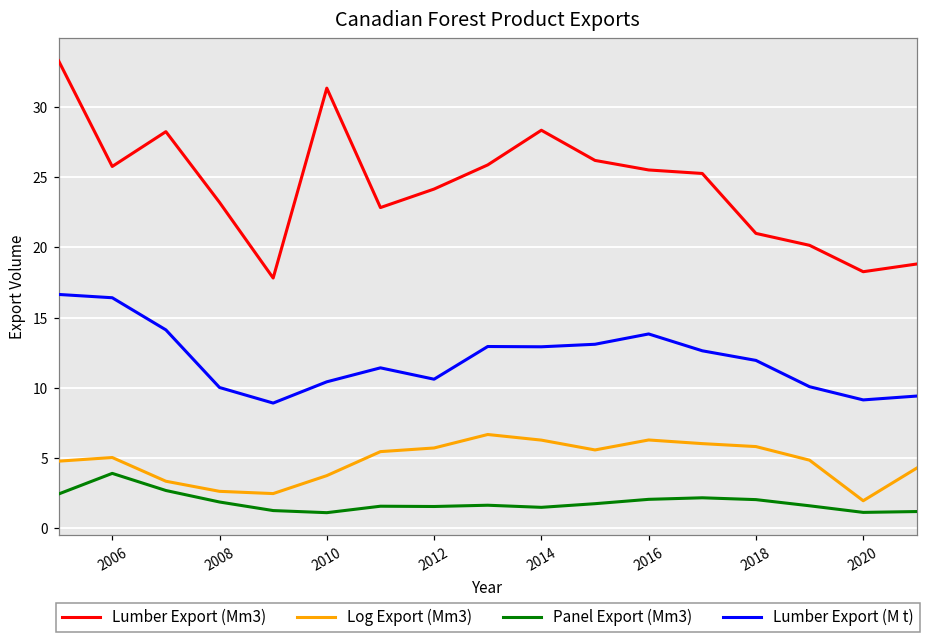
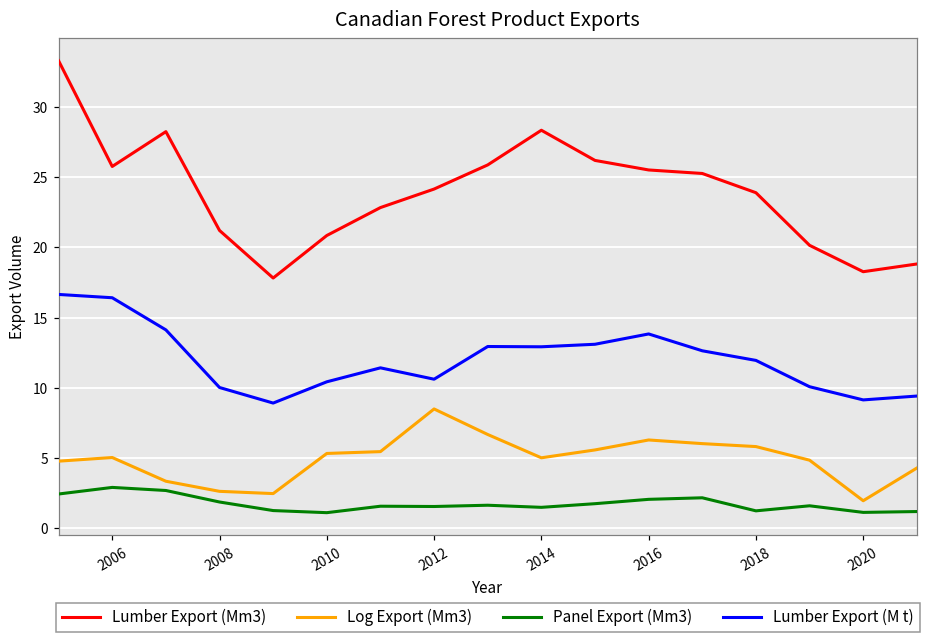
Panel Export (Mm3), 2006: 3.9 -> 2.9
Lumber Export (Mm3), 2008: 23.2 -> 21.2
Lumber Export (Mm3), 2010: 31.4 -> 20.9
Log Export (Mm3), 2010: 3.7 -> 5.3
Log Export (Mm3), 2012: 5.7 -> 8.5
Log Export (Mm3), 2014: 6.3 -> 5.0
Lumber Export (Mm3), 2018: 21.0 -> 23.9
Panel Export (Mm3), 2018: 2.0 -> 1.2
